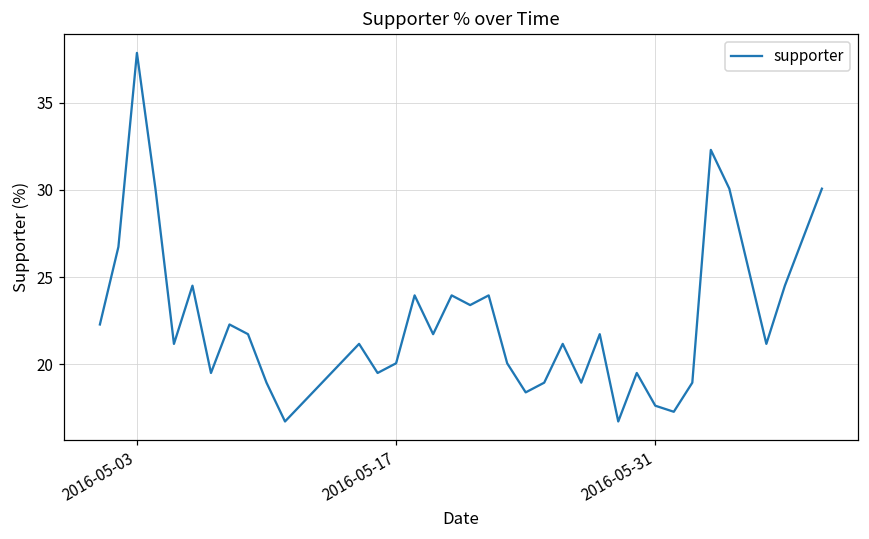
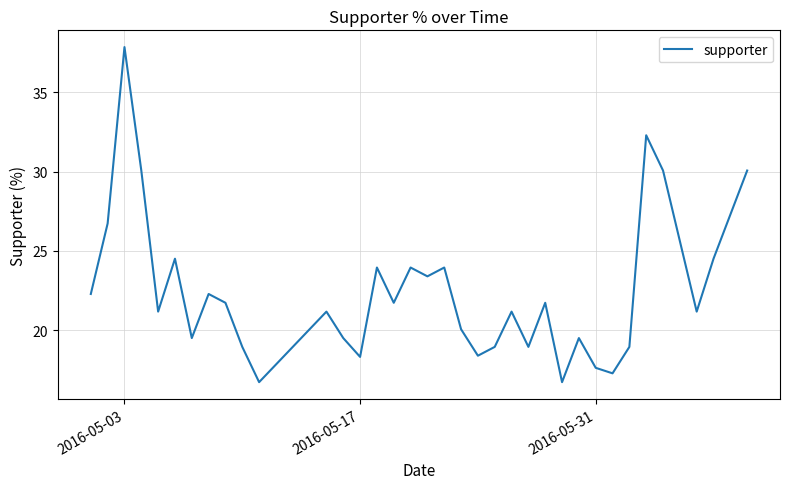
2016-05-17: 20.0 -> 18.3
